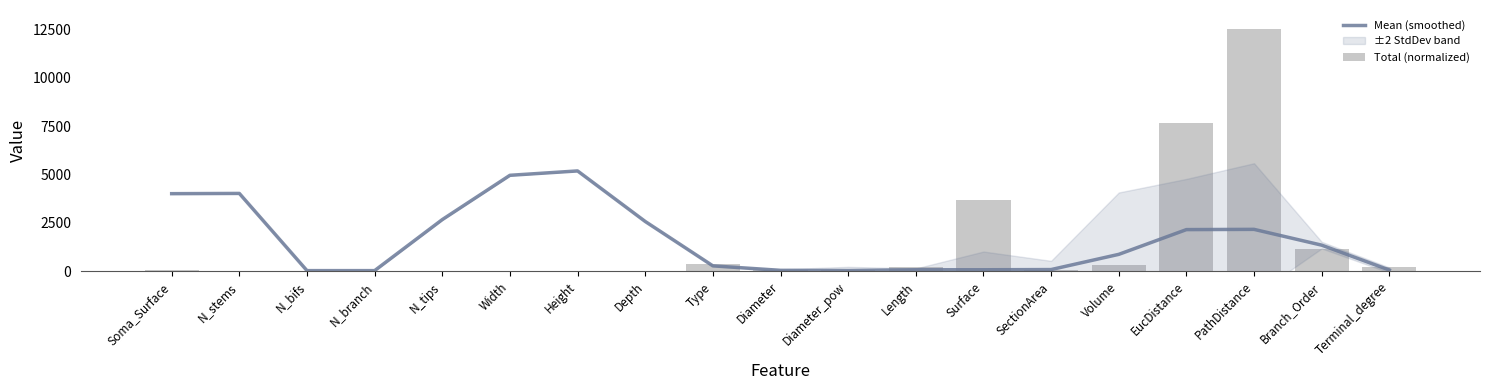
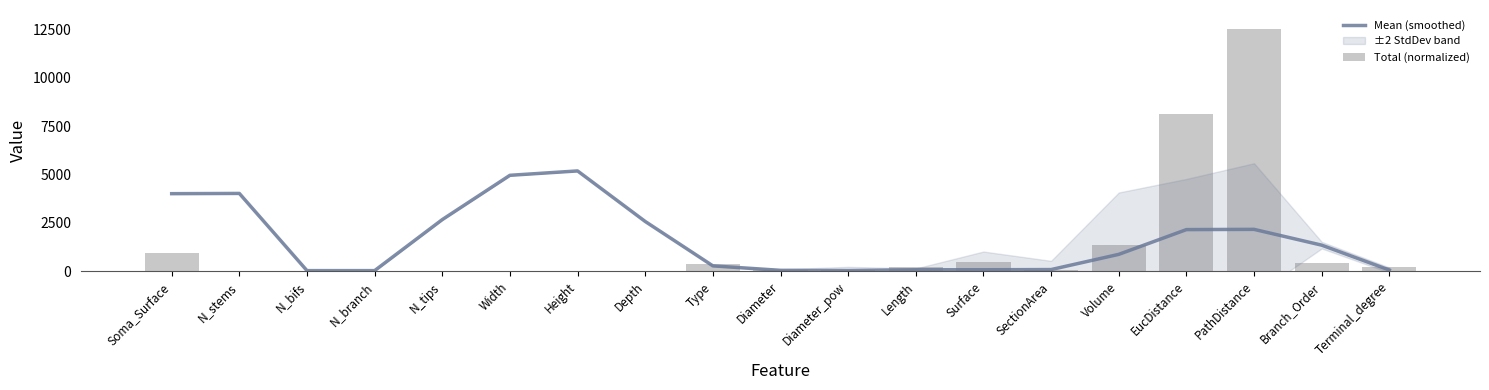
Total (normalized), Soma_Surface: 100 -> 900
Total (normalized), Surface: 3700 -> 500
Total (normalized), Volume: 300 -> 1400
Total (normalized), EucDistance: 7700 -> 8100
Total (normalized), Branch_Order: 1100 -> 500
